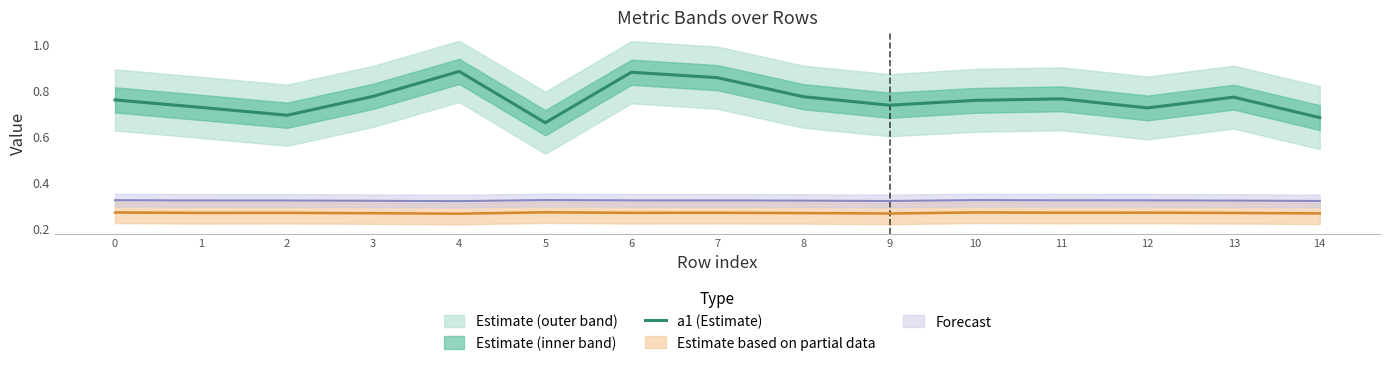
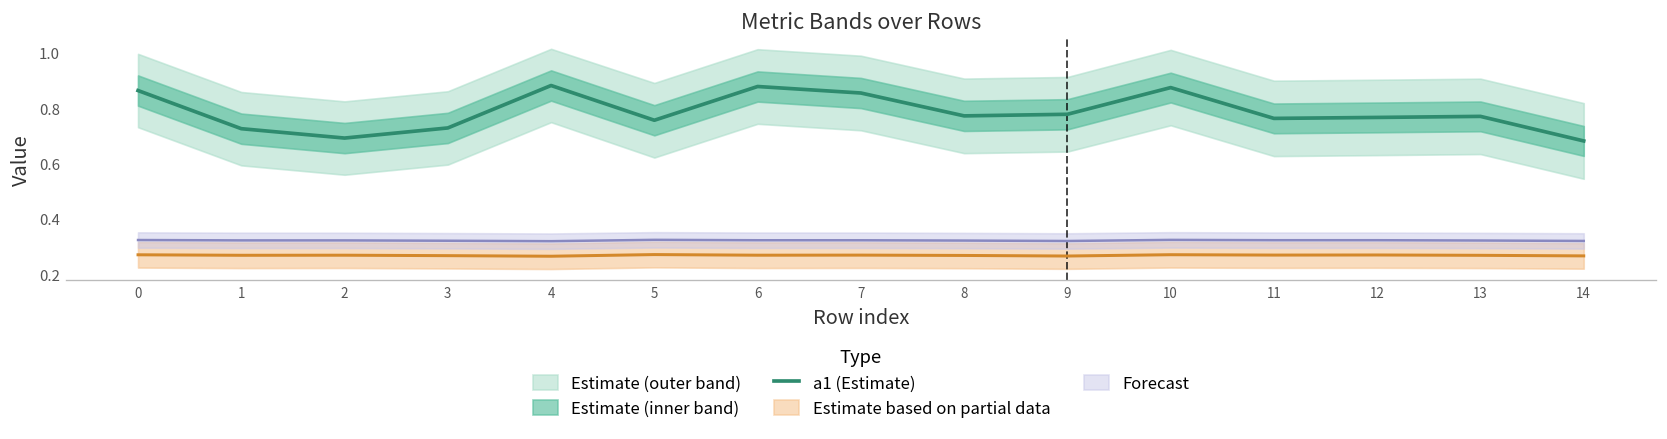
a1 (Estimate), 0: 0.76 -> 0.86
a1 (Estimate), 3: 0.77 -> 0.73
a1 (Estimate), 5: 0.66 -> 0.76
a1 (Estimate), 9: 0.74 -> 0.78
a1 (Estimate), 10: 0.76 -> 0.87
a1 (Estimate), 12: 0.72 -> 0.77
